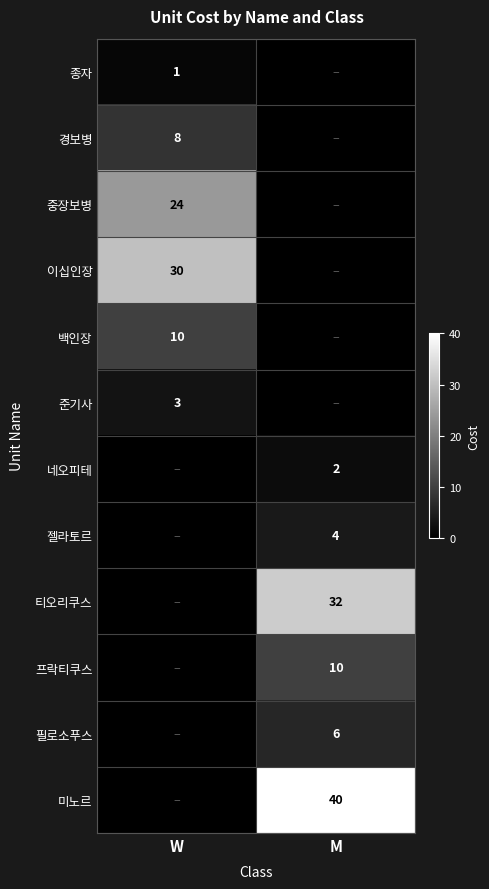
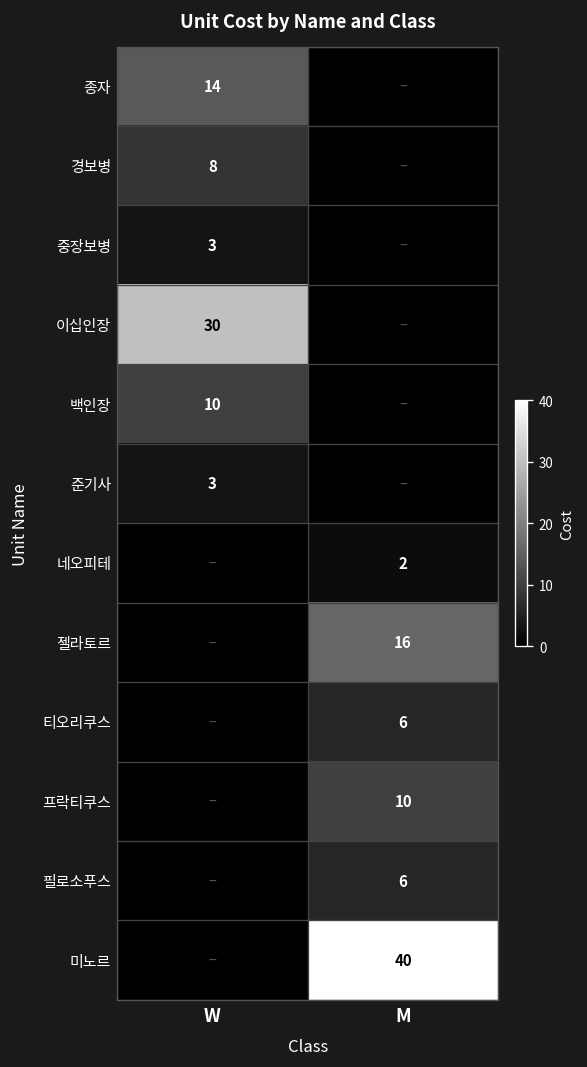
종자, W: 1 -> 14
중장보병, W: 24 -> 3
젤라토르, M: 4 -> 16
티오리쿠스, M: 32 -> 6
